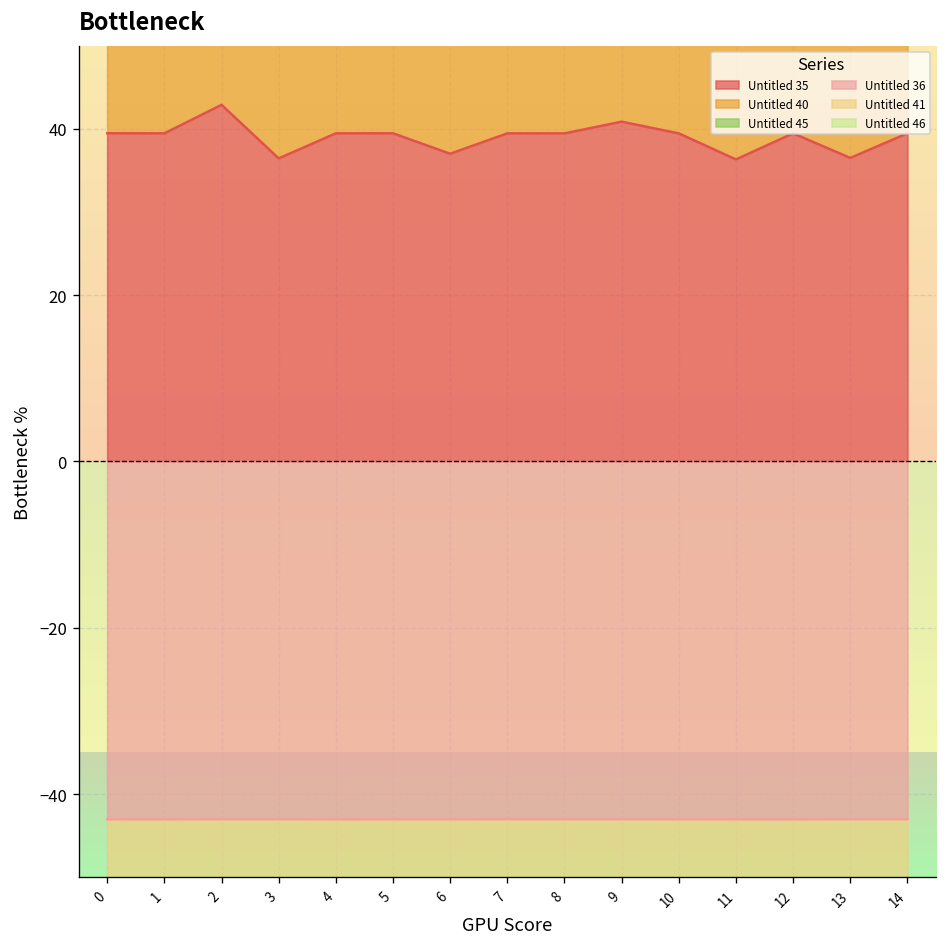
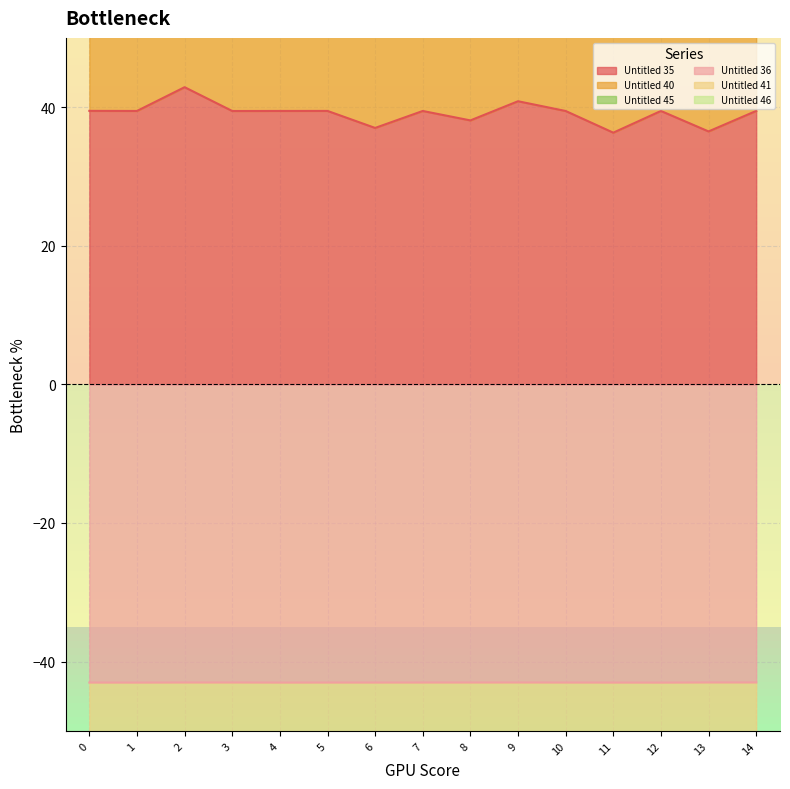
Untitled 35, 3: 36 -> 39
Untitled 35, 8: 39 -> 38
